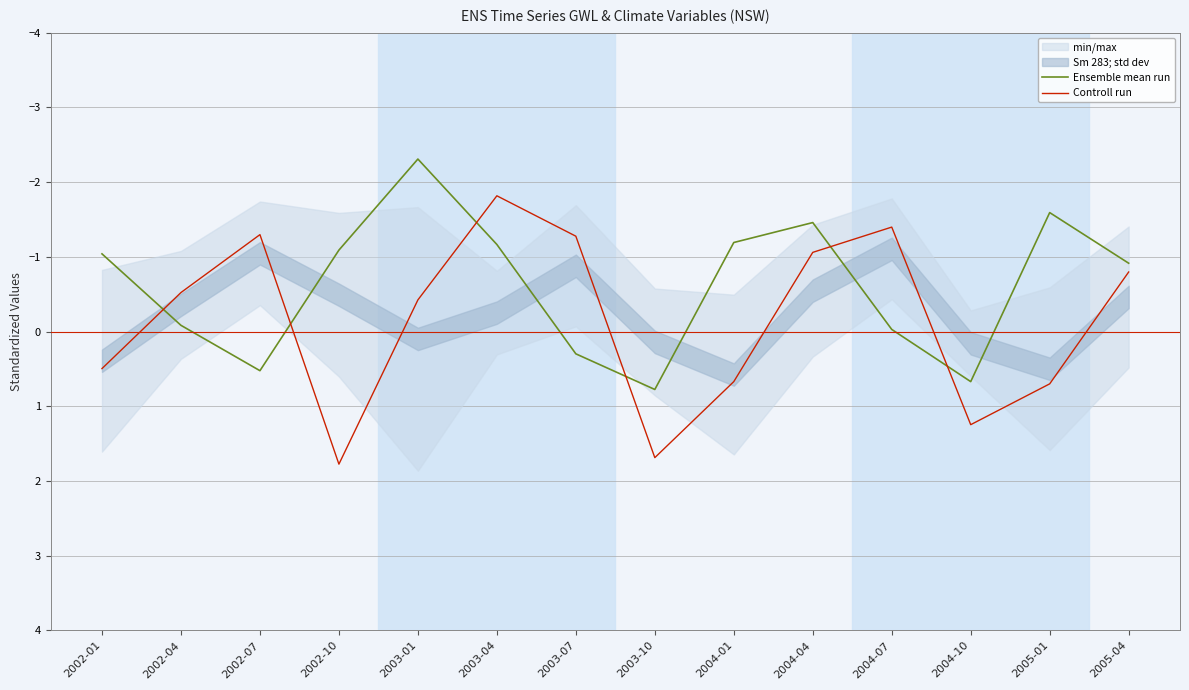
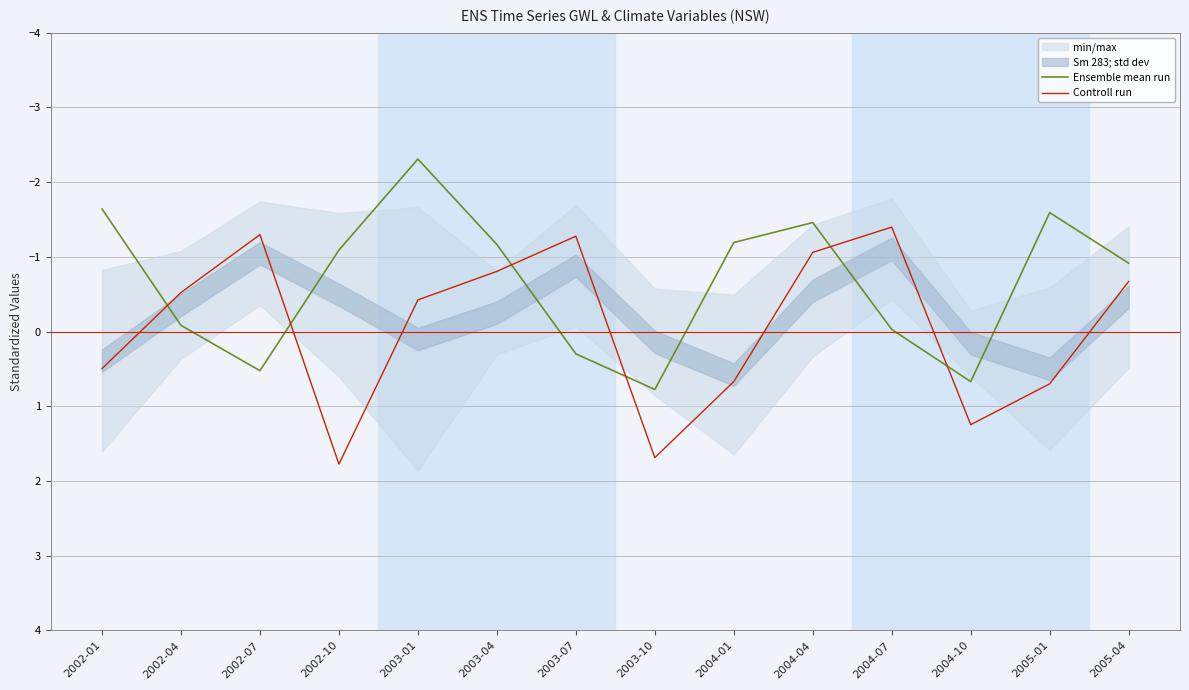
Ensemble mean run, 2002-01: -1.0 -> -1.6
Controll run, 2003-04: -1.8 -> -0.8
Controll run, 2005-04: -0.8 -> -0.7
